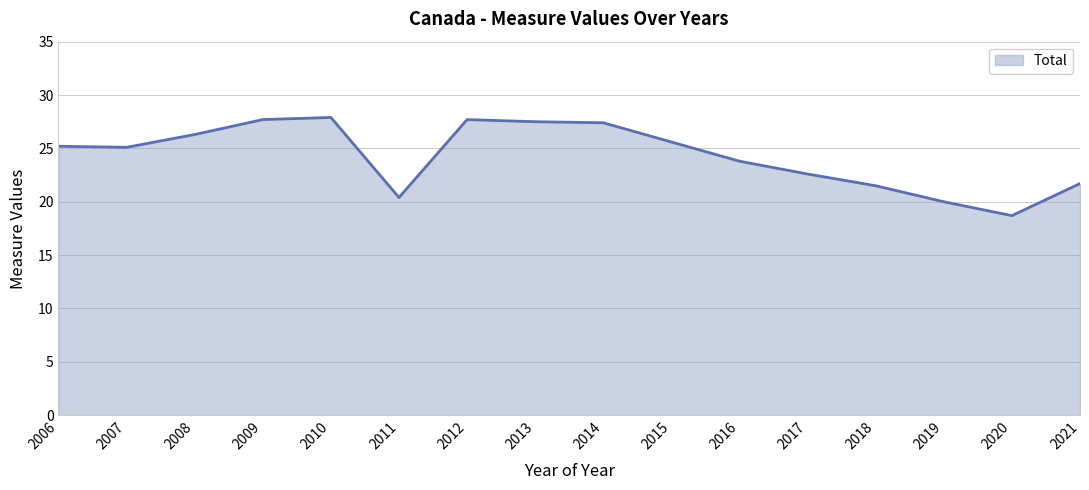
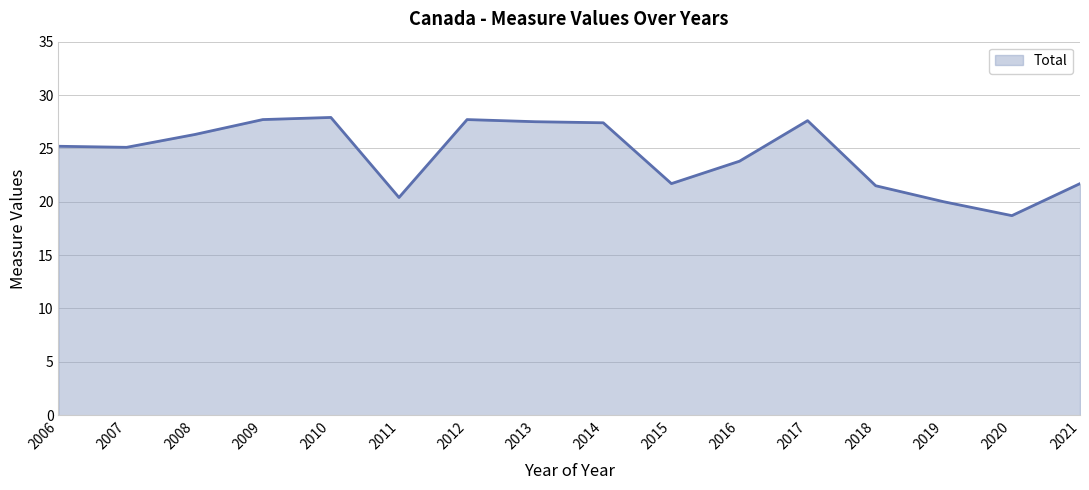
2015: 25.6 -> 21.7
2017: 22.6 -> 27.6
